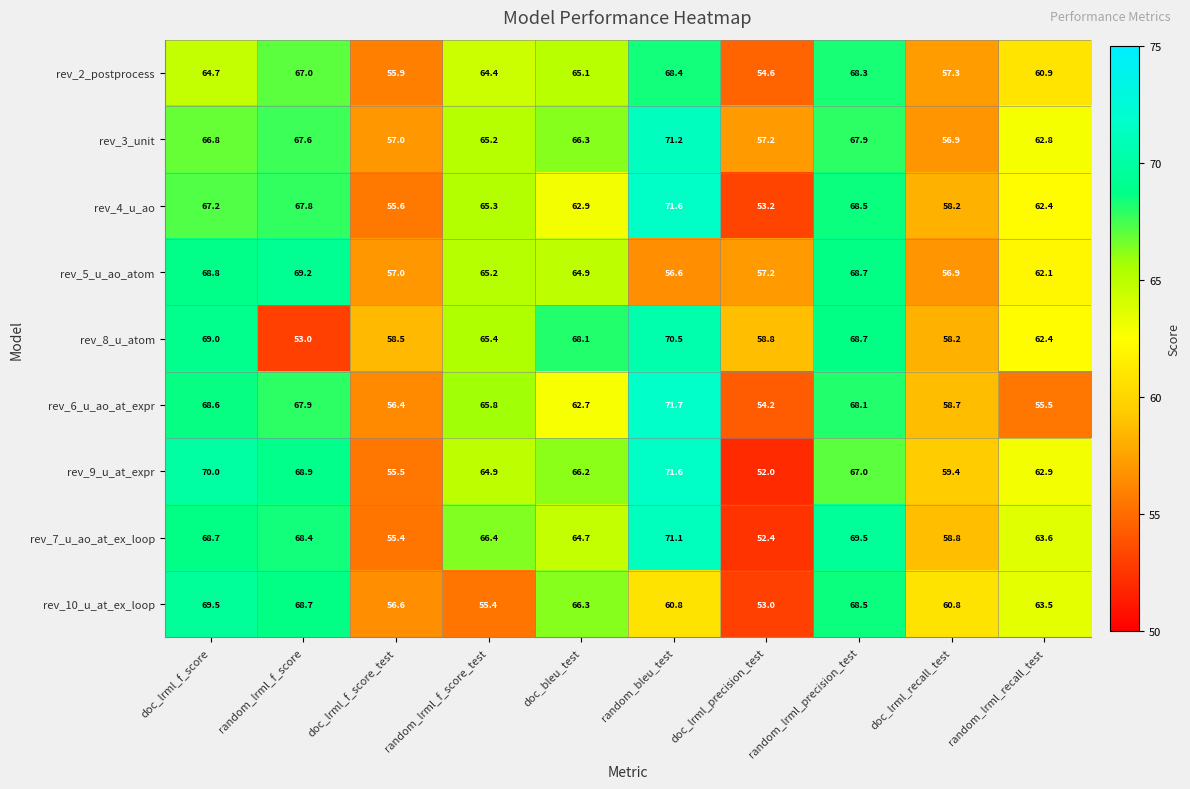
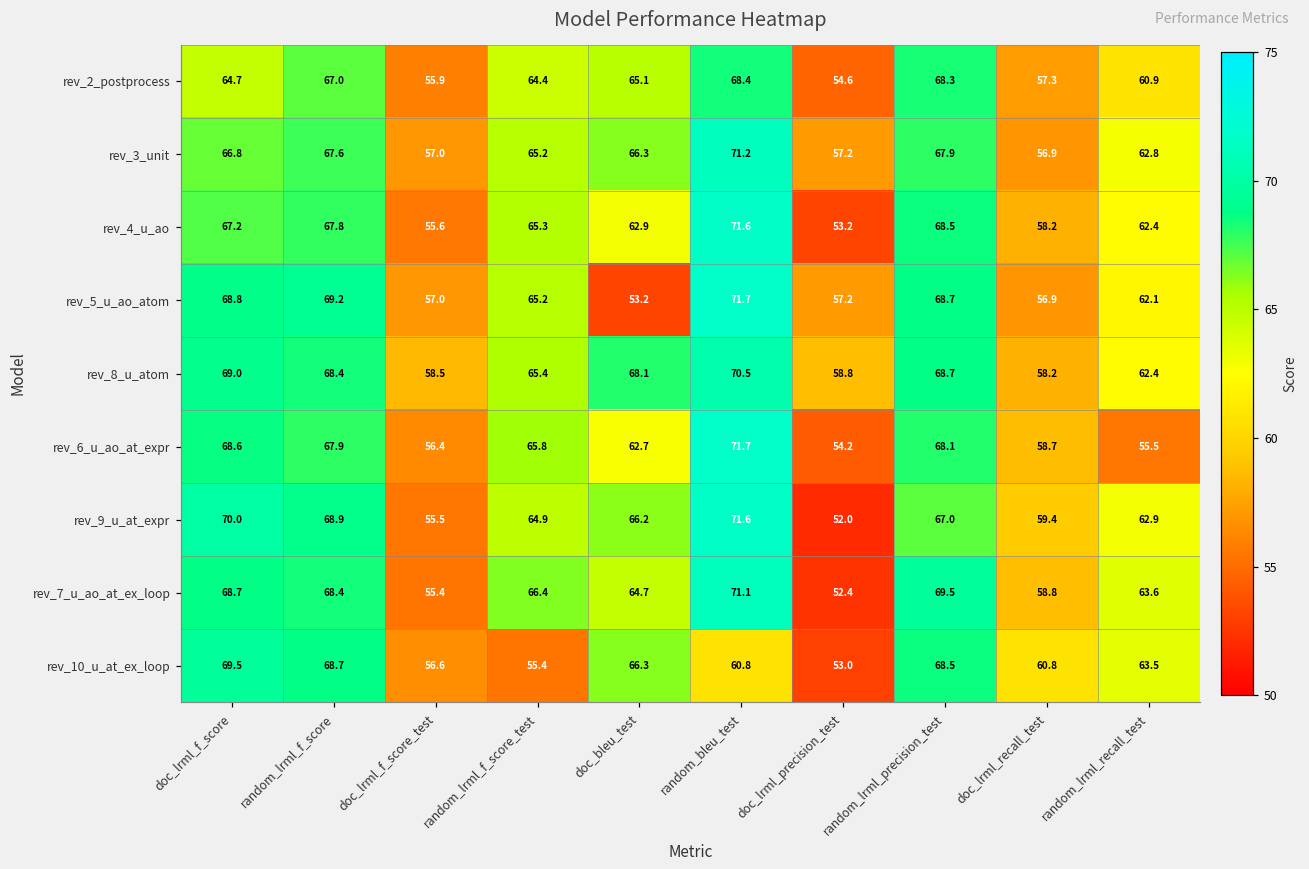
rev_5_u_ao_atom, doc_bleu_test: 64.9 -> 53.2
rev_5_u_ao_atom, random_bleu_test: 56.6 -> 71.7
rev_8_u_atom, random_lrml_f_score: 53.0 -> 68.4
